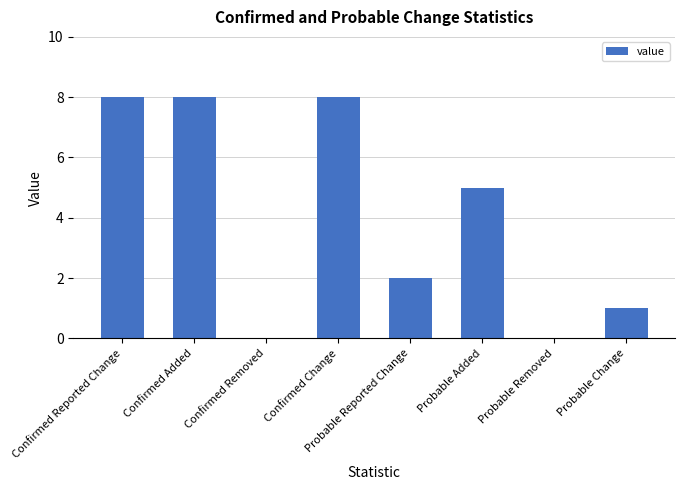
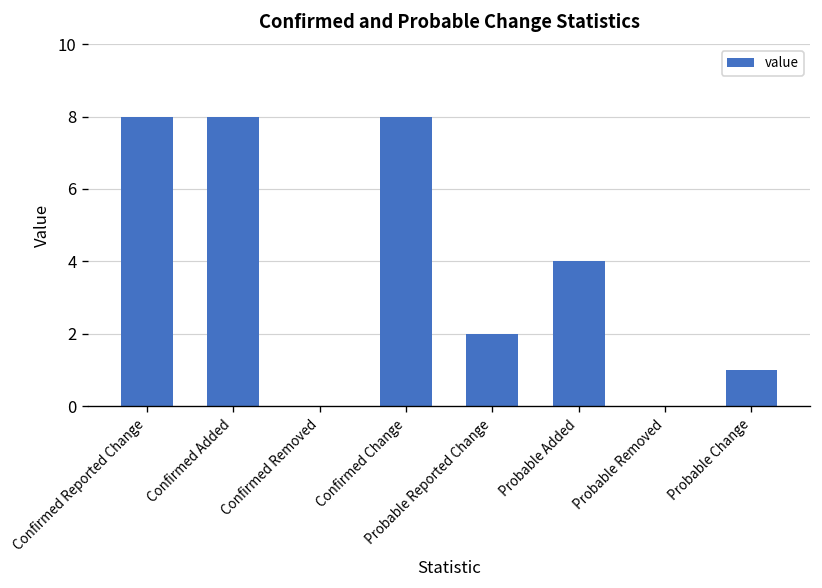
Probable Added: 5 -> 4
